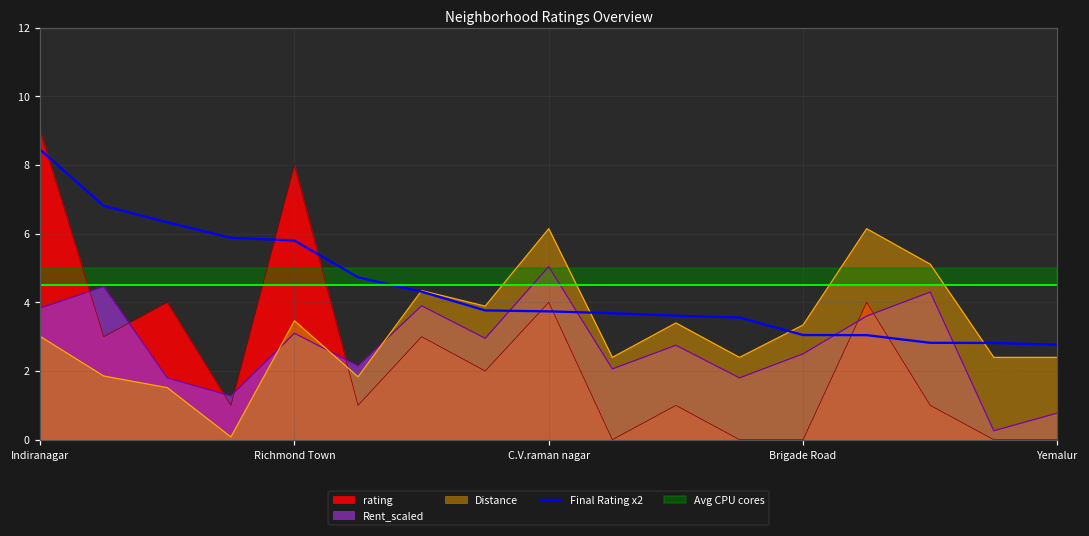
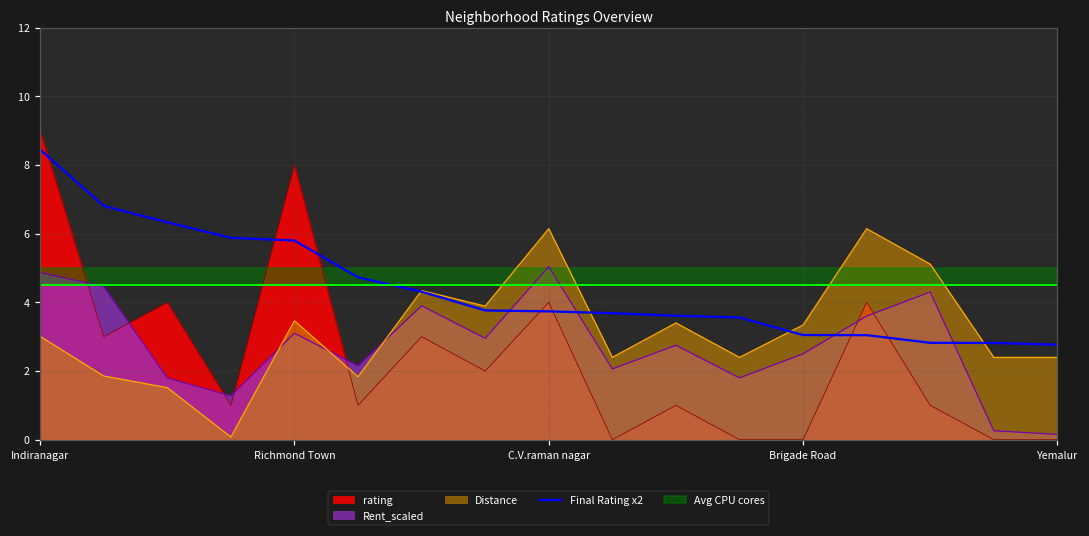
Rent_scaled, Indiranagar: 3.8 -> 4.9
Rent_scaled, Yemalur: 0.8 -> 0.2
